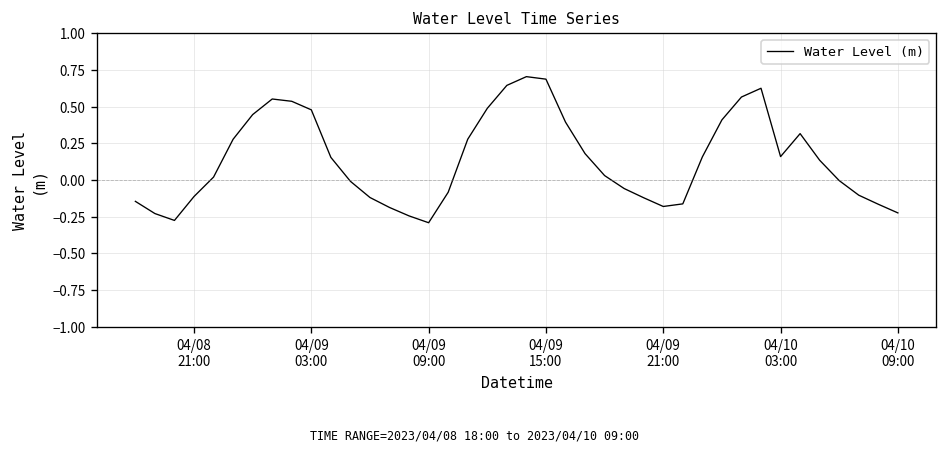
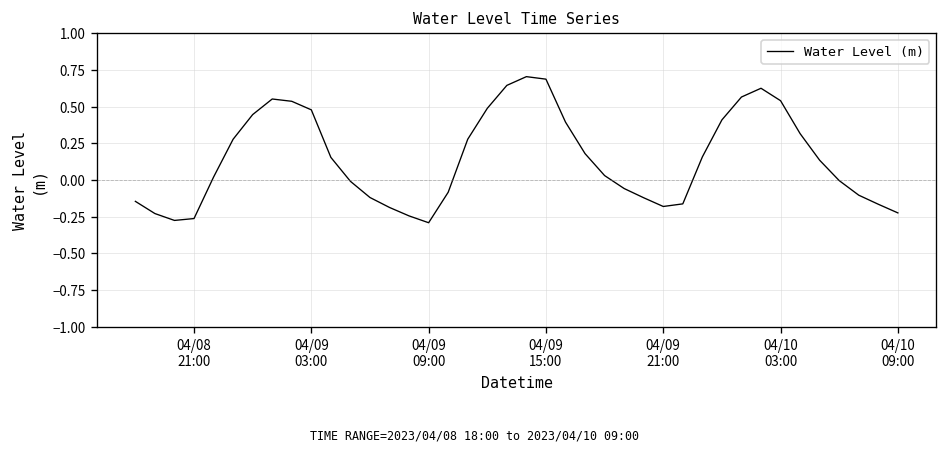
04/08 21:00: -0.11 -> -0.26
04/10 03:00: 0.16 -> 0.54
